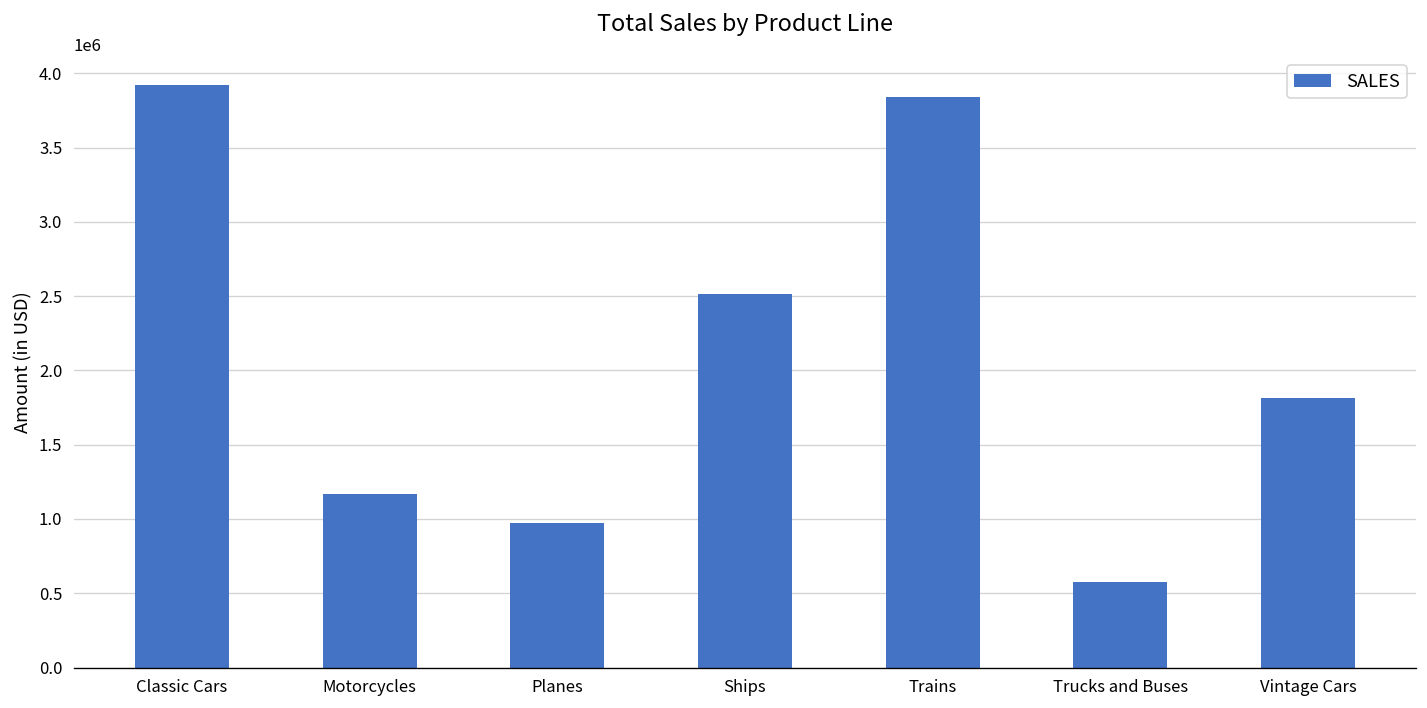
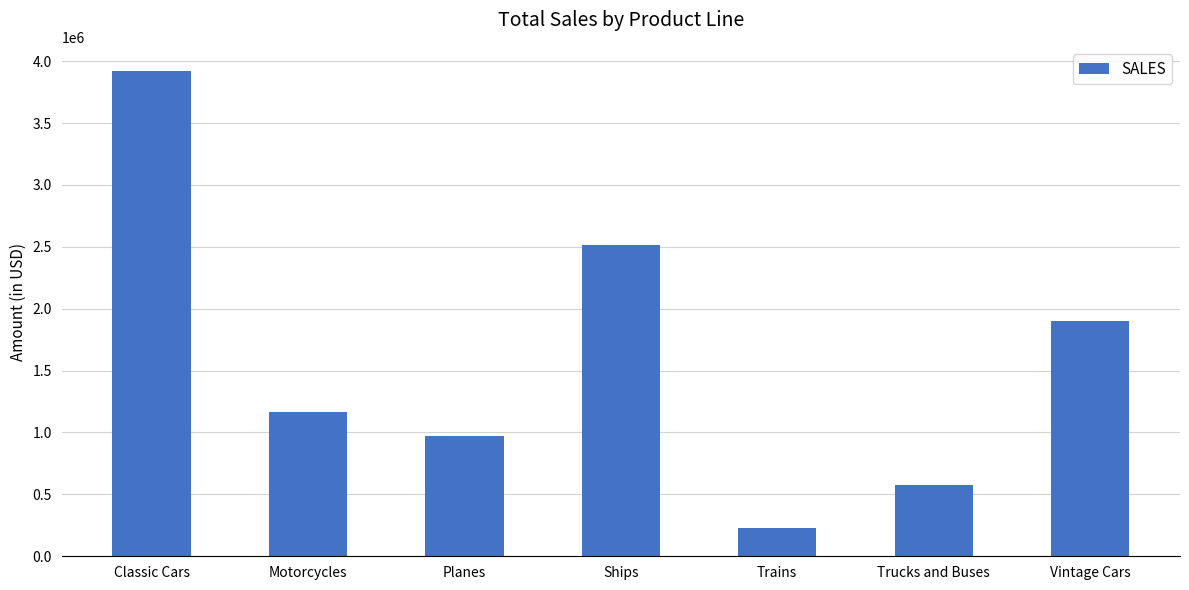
Trains: 3840000 -> 230000
Vintage Cars: 1820000 -> 1900000
